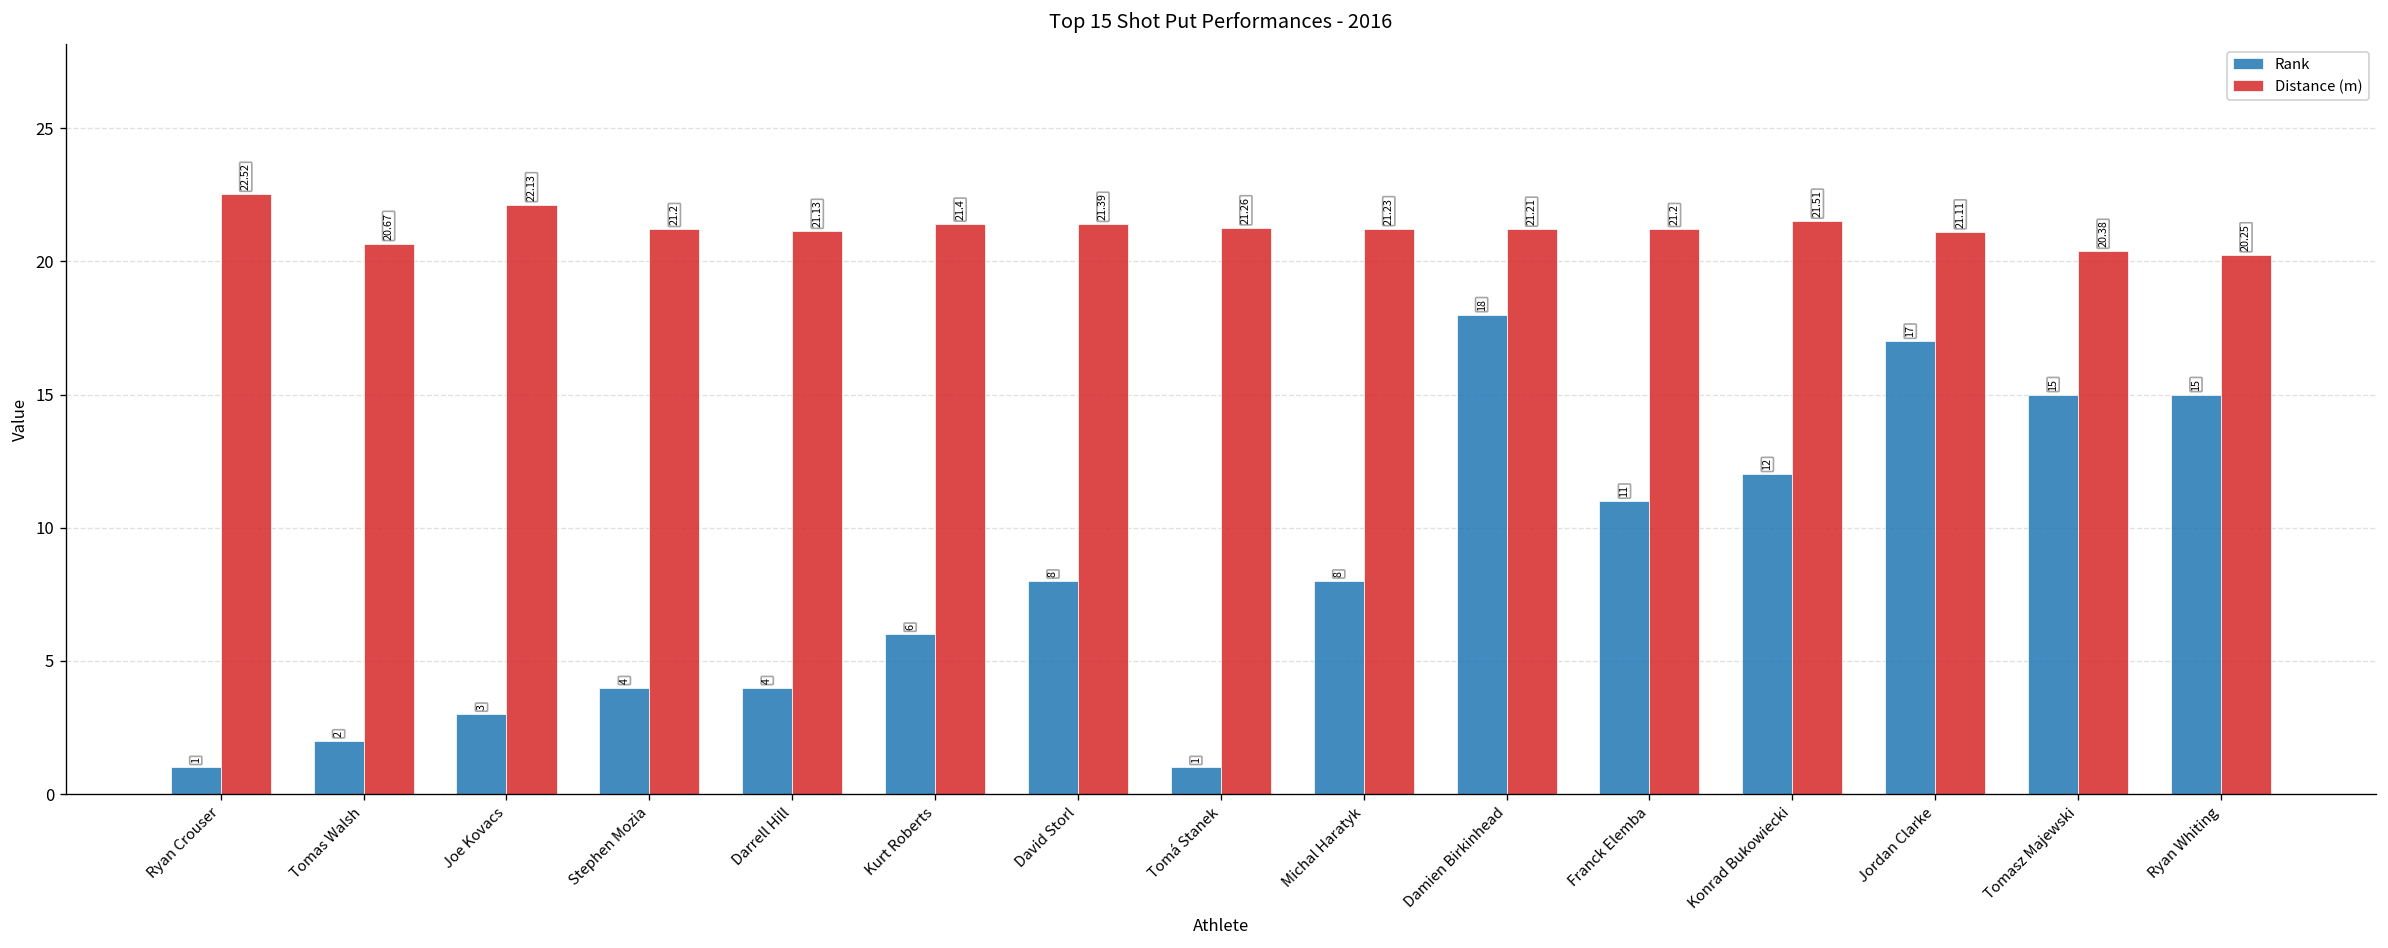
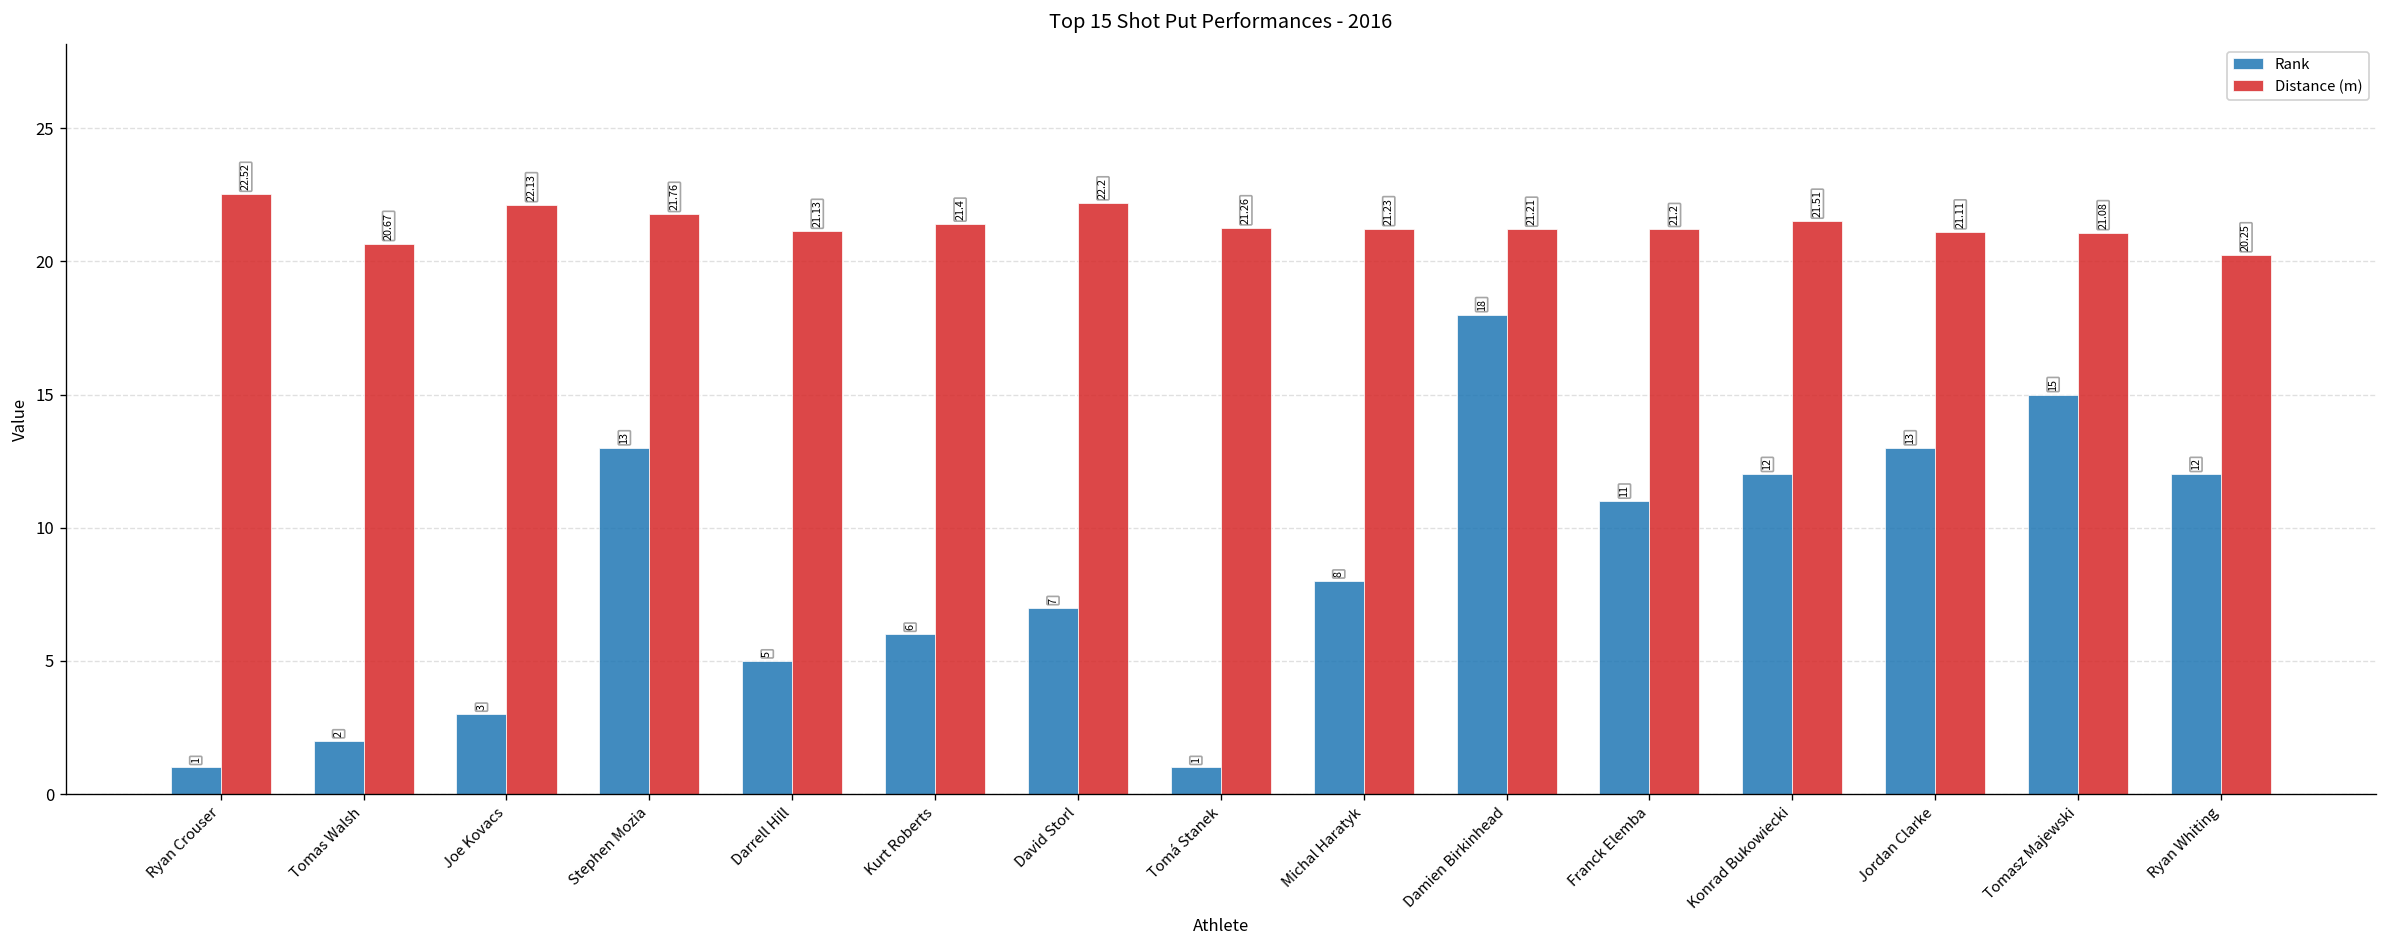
Rank, Stephen Mozia: 4 -> 13
Distance (m), Stephen Mozia: 21.2 -> 21.76
Rank, Darrell Hill: 4 -> 5
Rank, David Storl: 8 -> 7
Distance (m), David Storl: 21.39 -> 22.2
Rank, Jordan Clarke: 17 -> 13
Distance (m), Tomasz Majewski: 20.38 -> 21.08
Rank, Ryan Whiting: 15 -> 12
